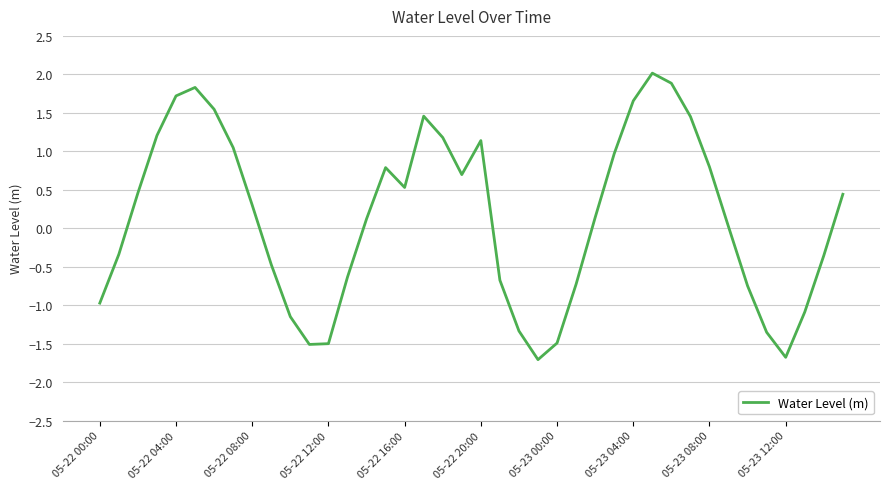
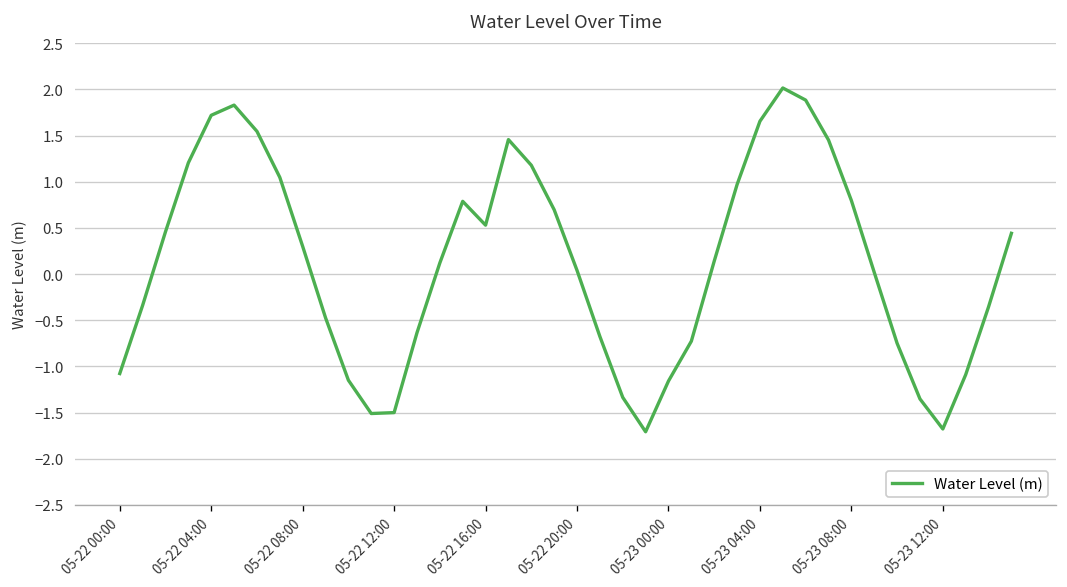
05-22 00:00: -1.0 -> -1.1
05-22 20:00: 1.1 -> 0.0
05-23 00:00: -1.5 -> -1.2
